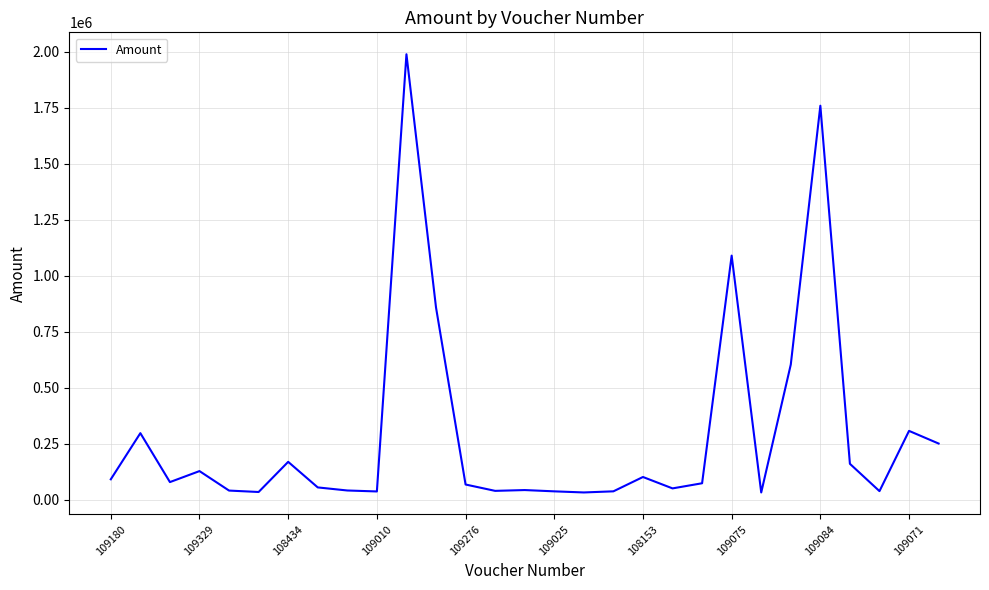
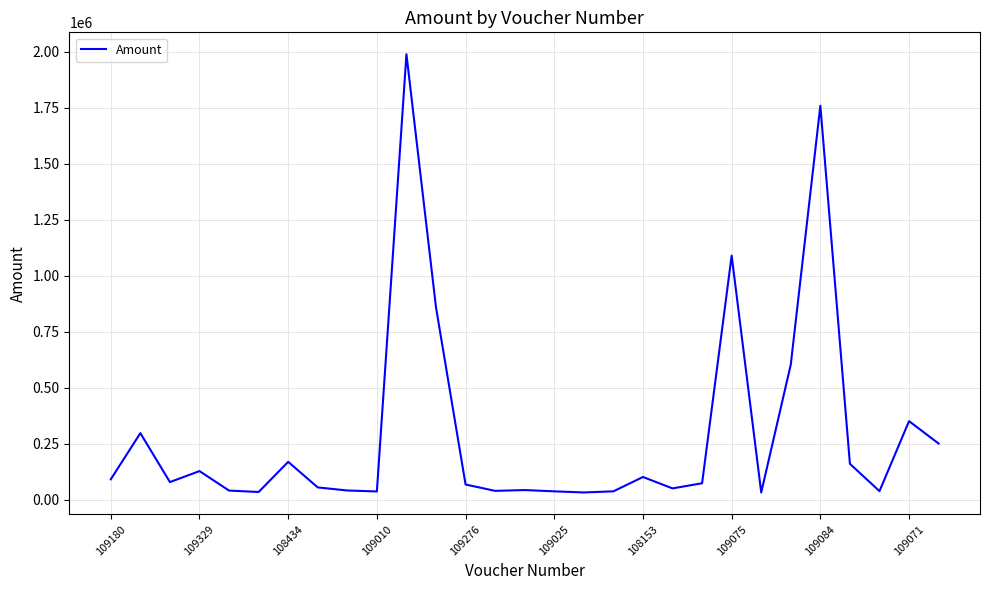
109071: 310000 -> 350000
